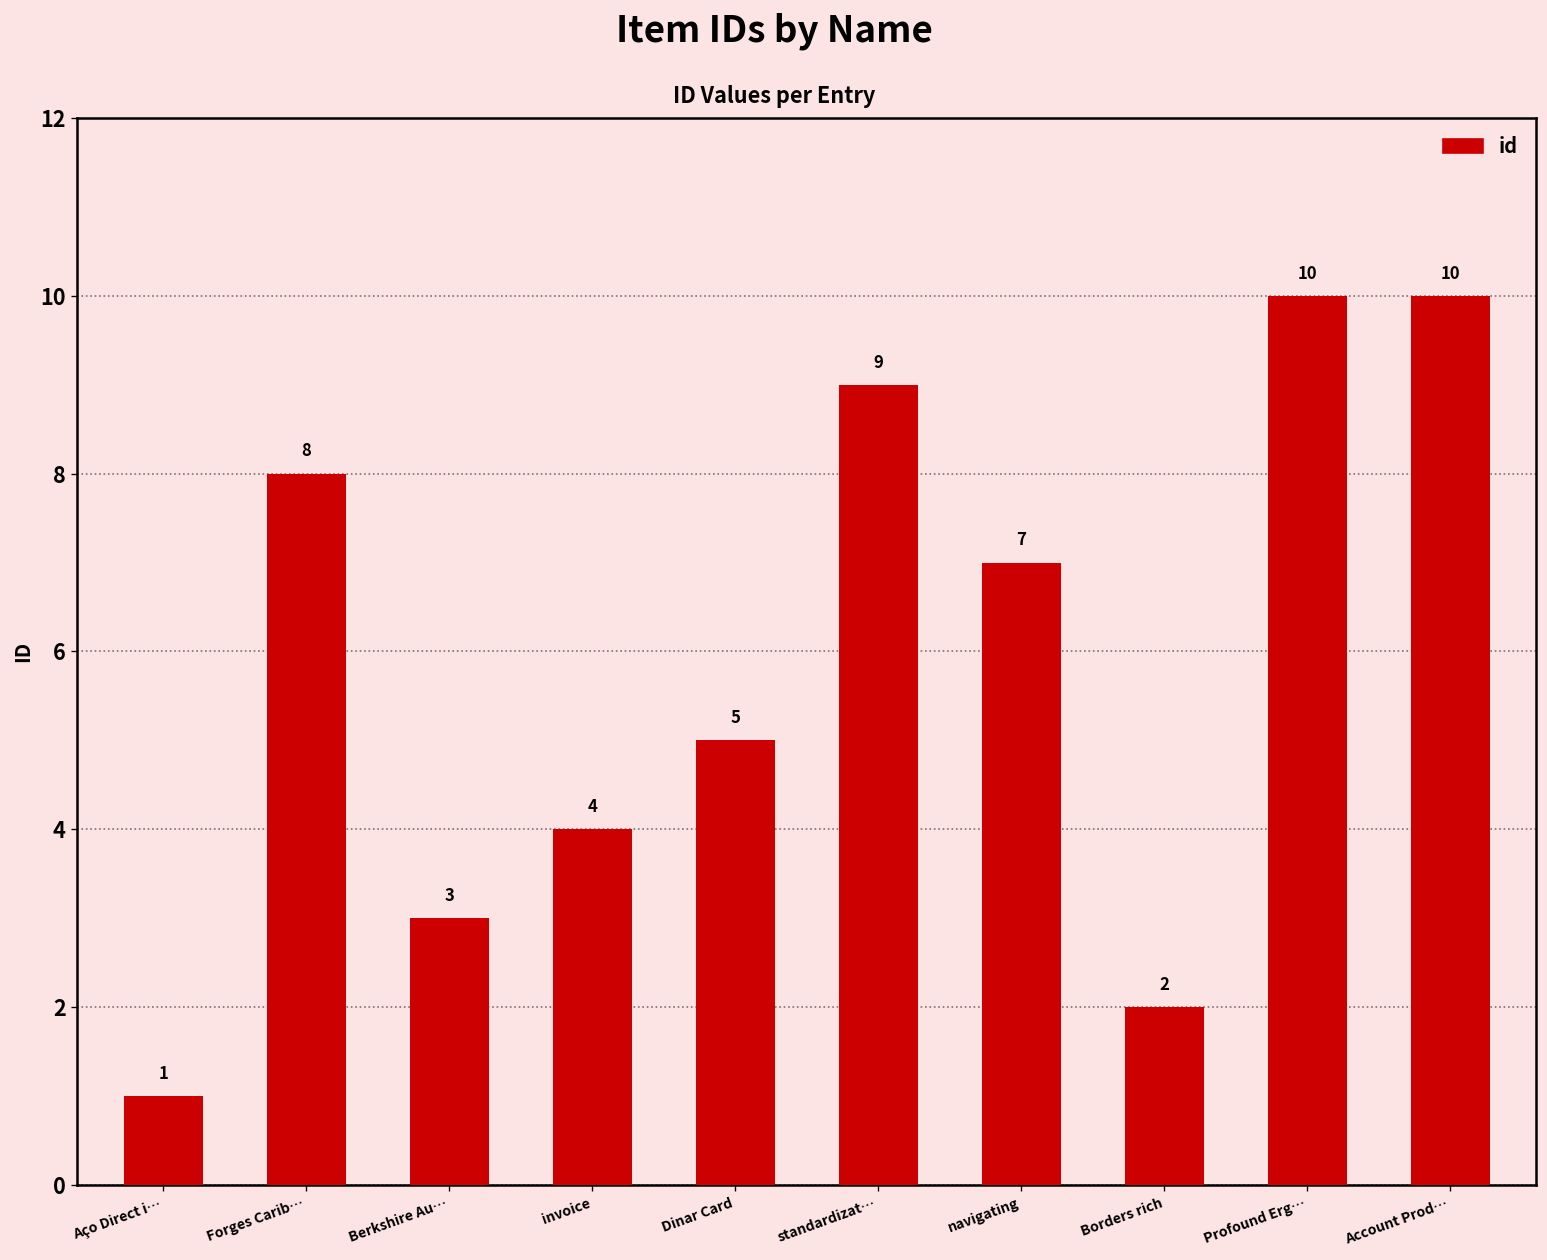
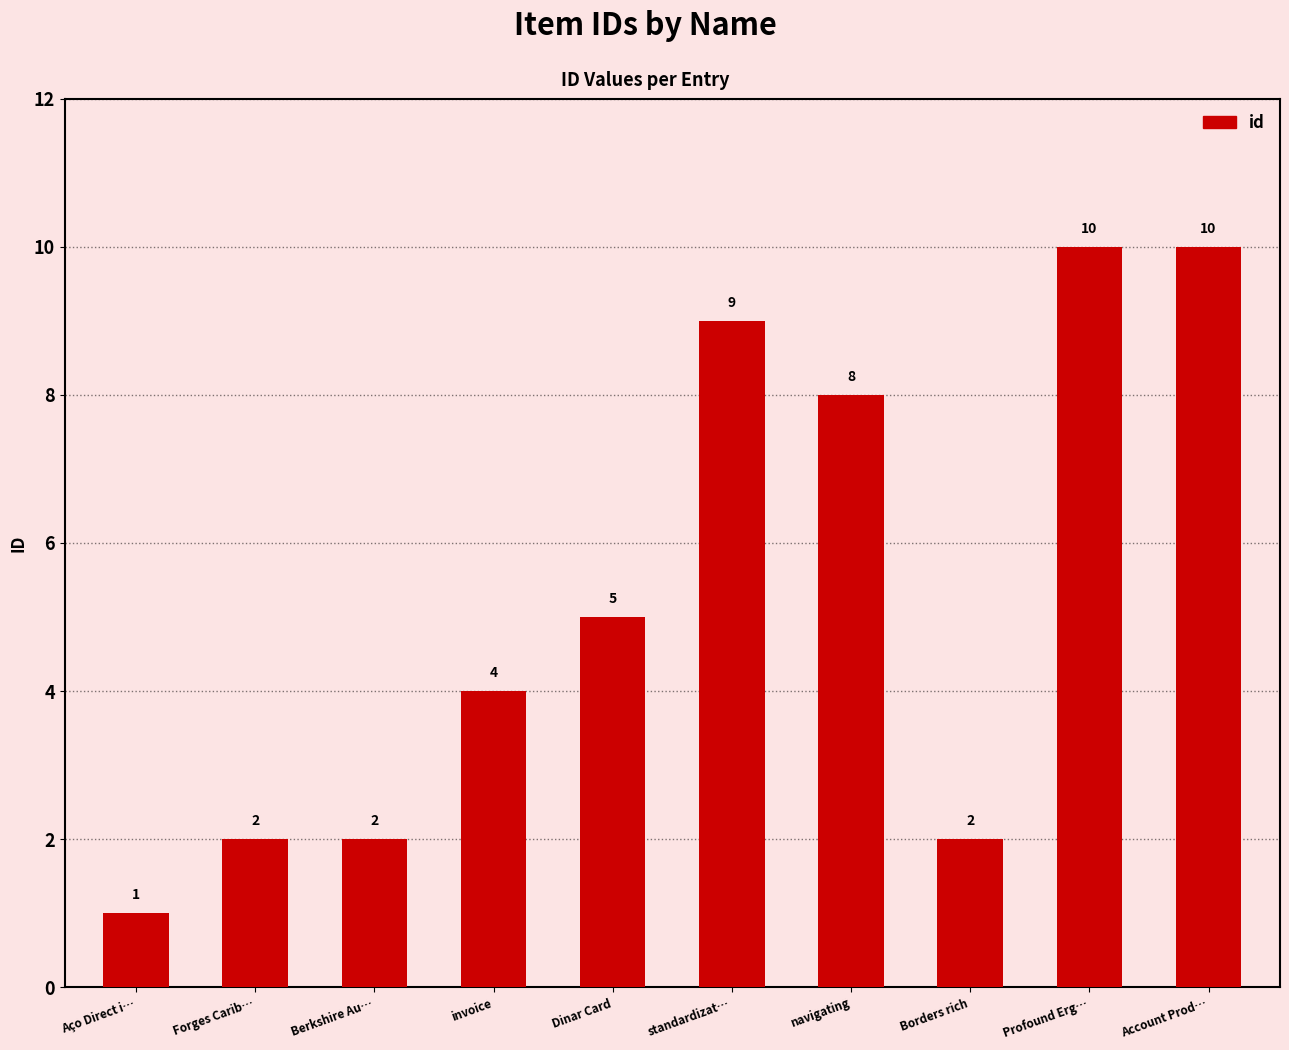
Forges Carib…: 8 -> 2
Berkshire Au…: 3 -> 2
navigating: 7 -> 8
